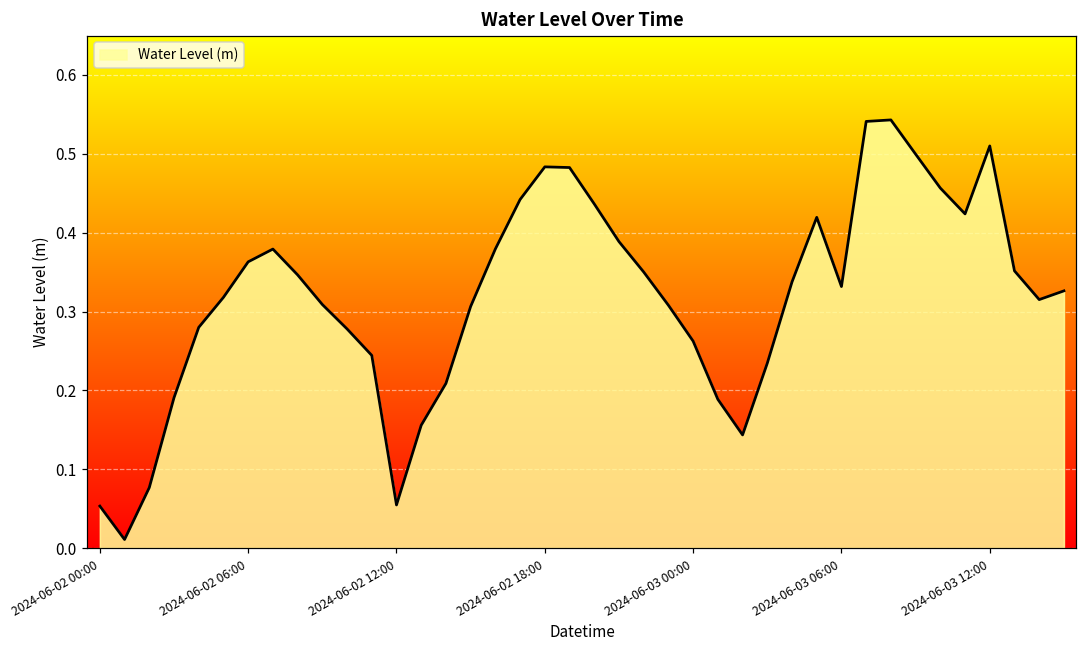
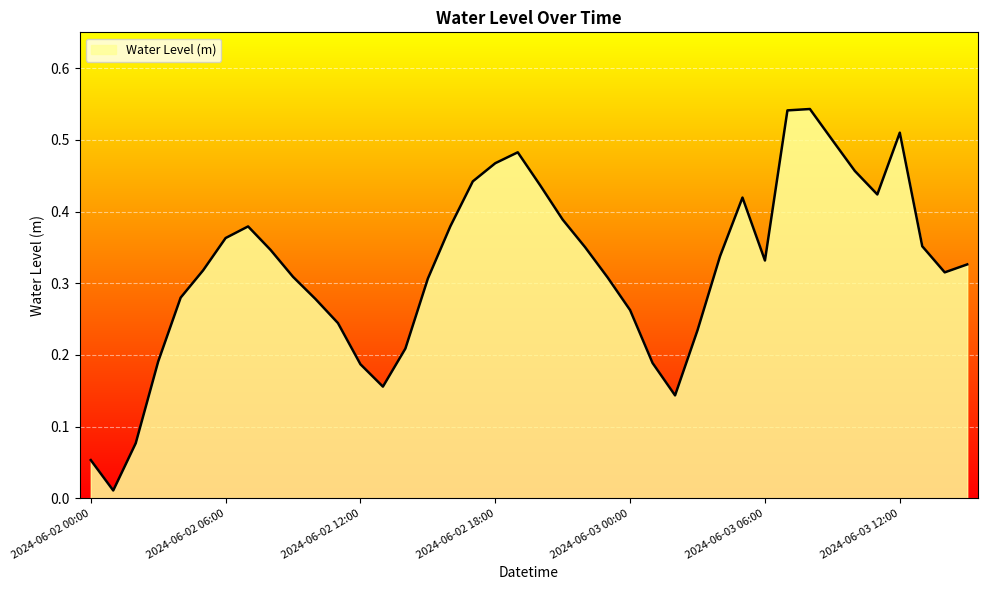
2024-06-02 12:00: 0.05 -> 0.19
2024-06-02 18:00: 0.48 -> 0.47
